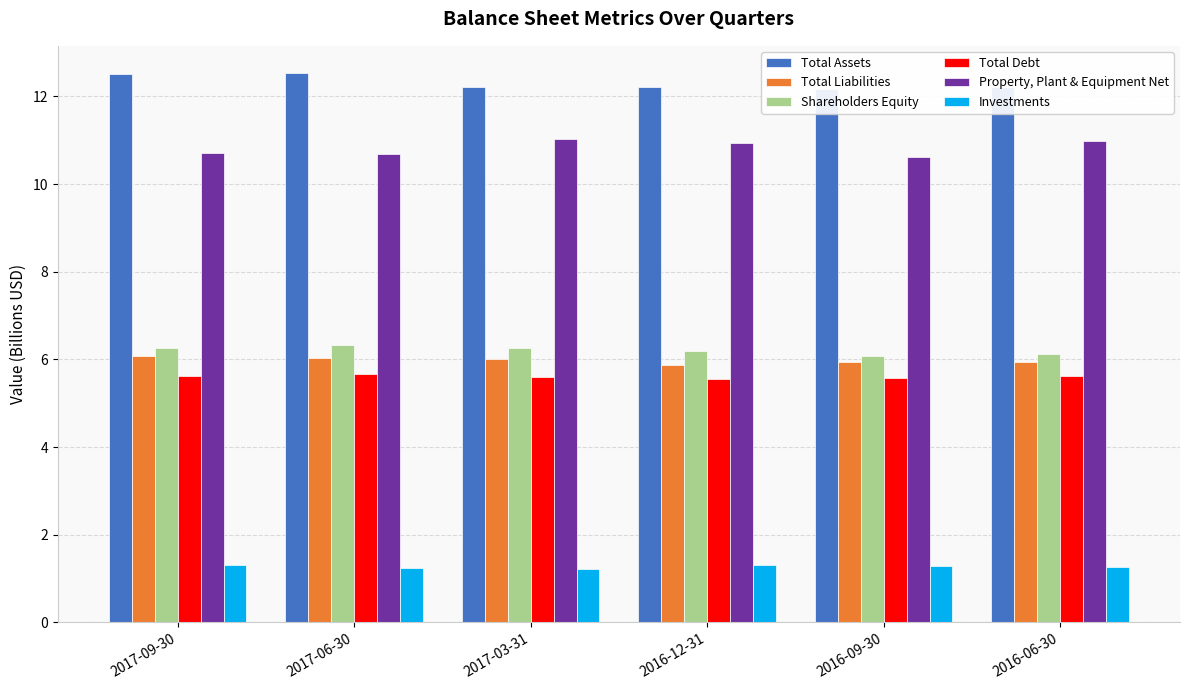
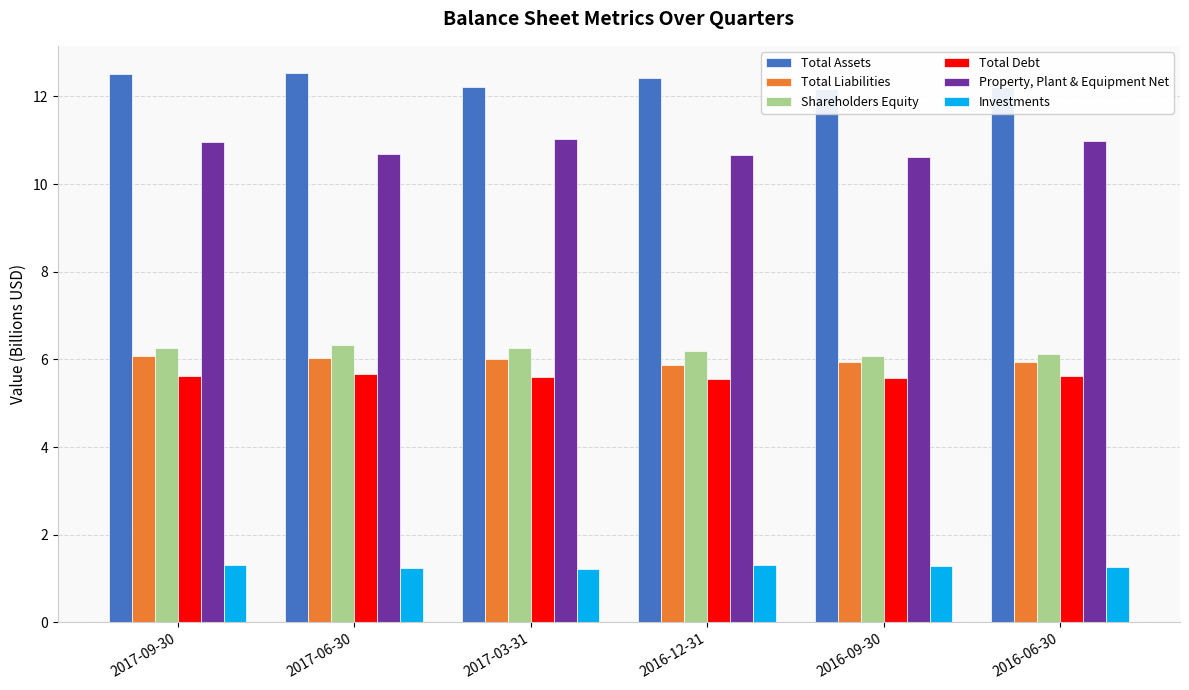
Property, Plant & Equipment Net, 2017-09-30: 10.7 -> 11.0
Total Assets, 2016-12-31: 12.2 -> 12.4
Property, Plant & Equipment Net, 2016-12-31: 10.9 -> 10.7
